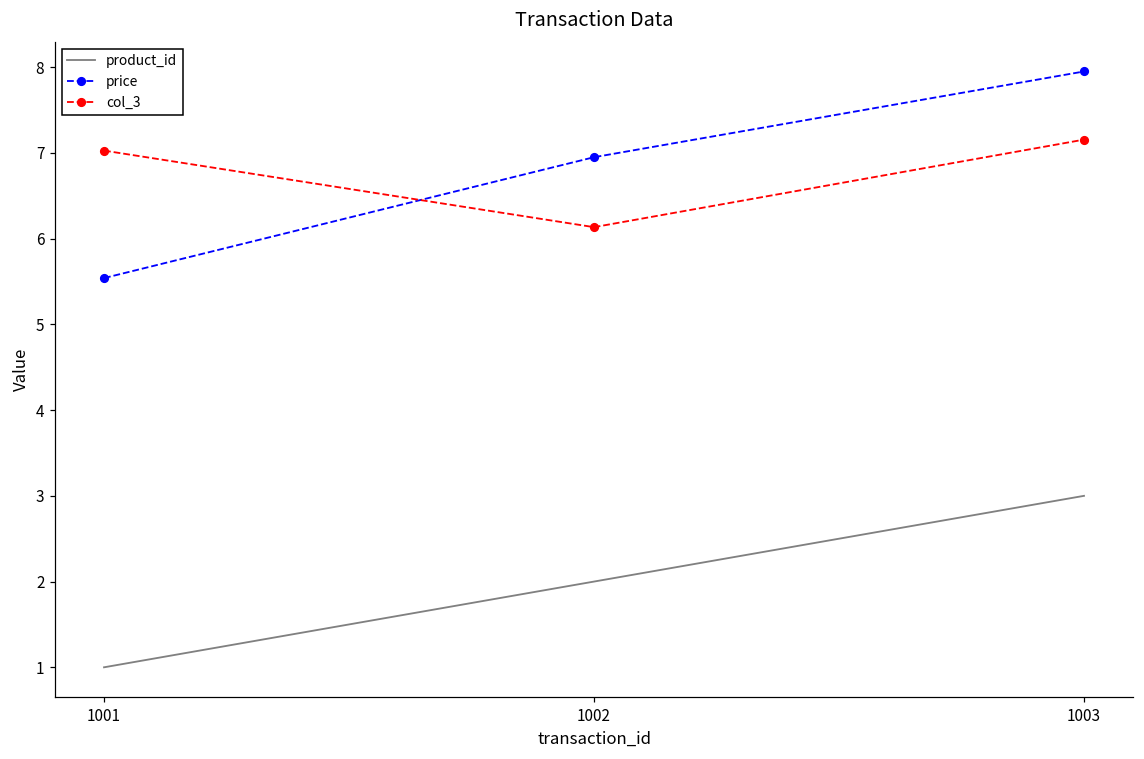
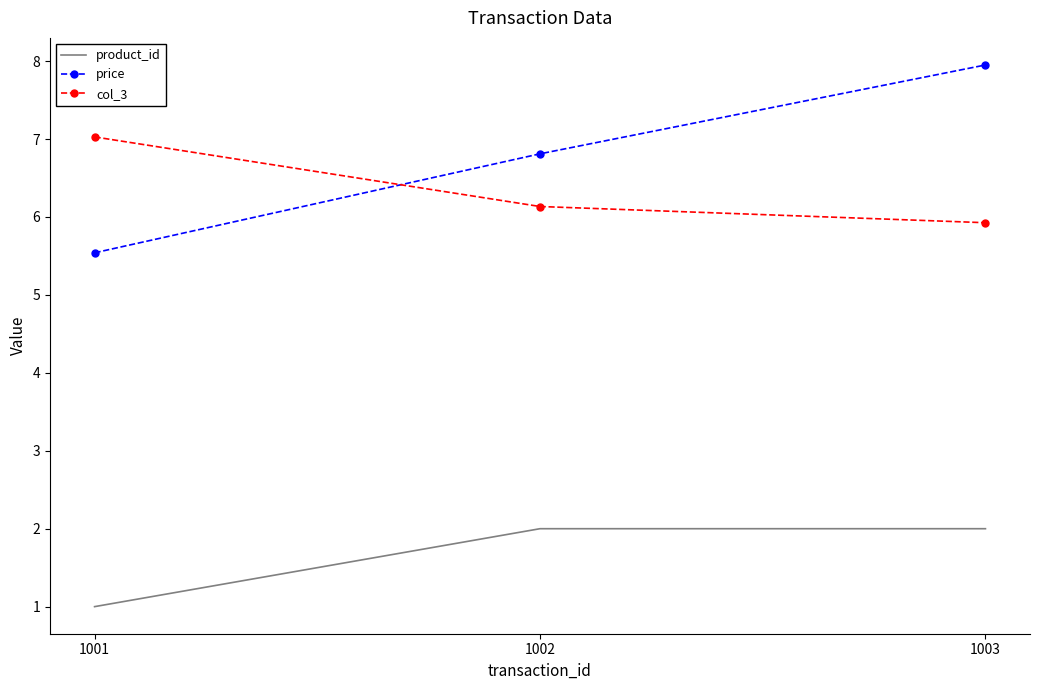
price, 1002: 7.0 -> 6.8
product_id, 1003: 3 -> 2
col_3, 1003: 7.2 -> 5.9
